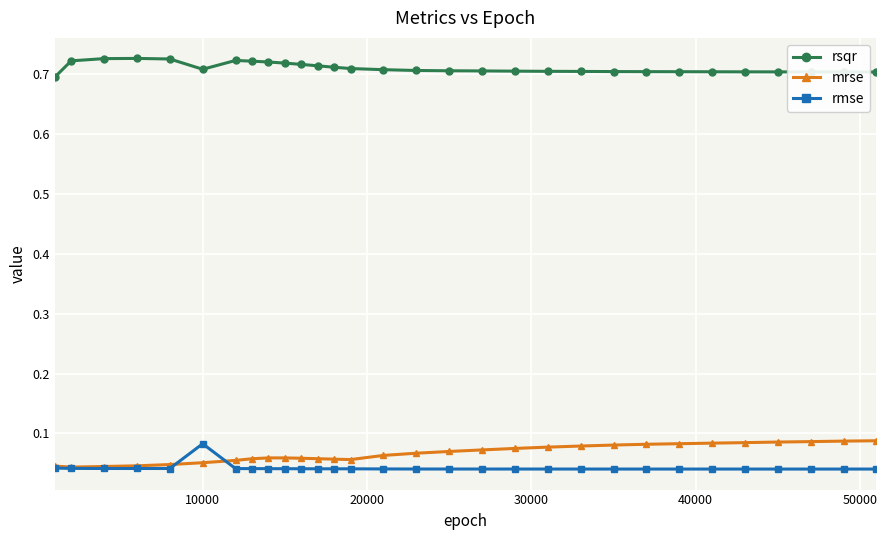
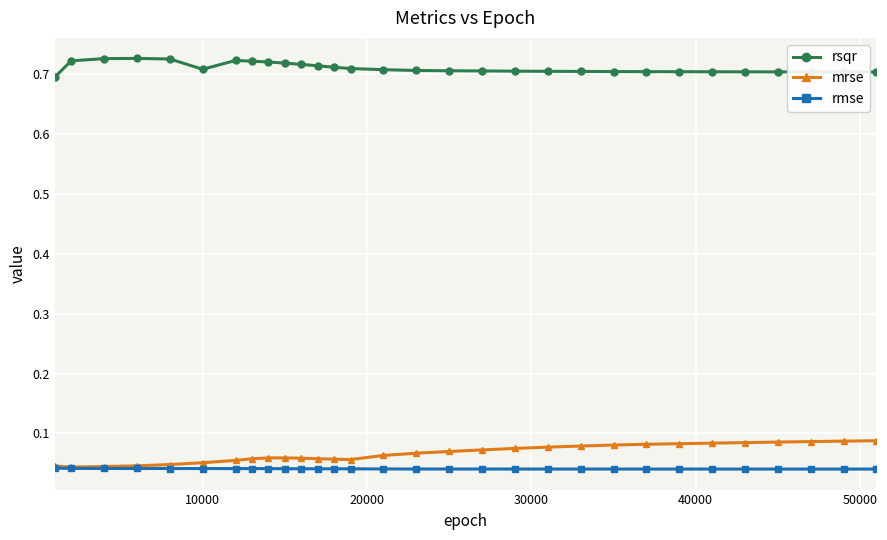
rmse, 10000: 0.08 -> 0.04
